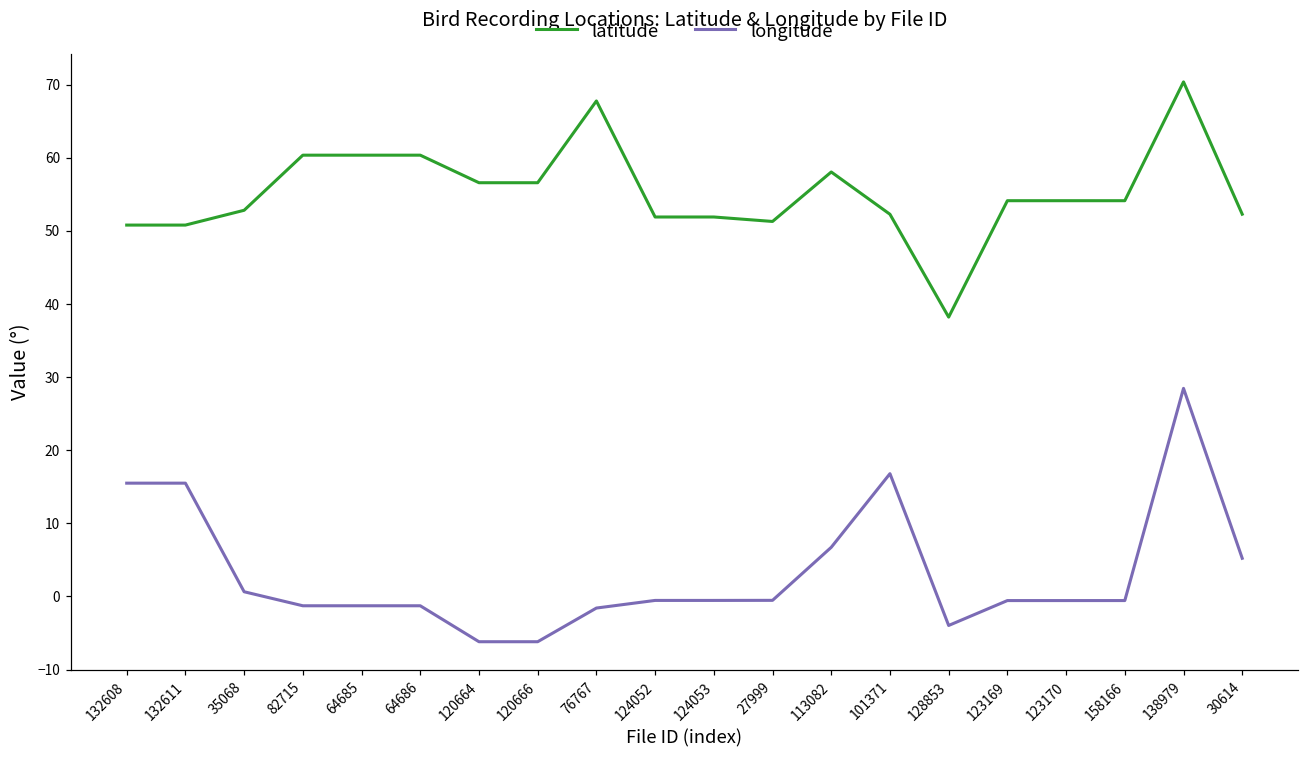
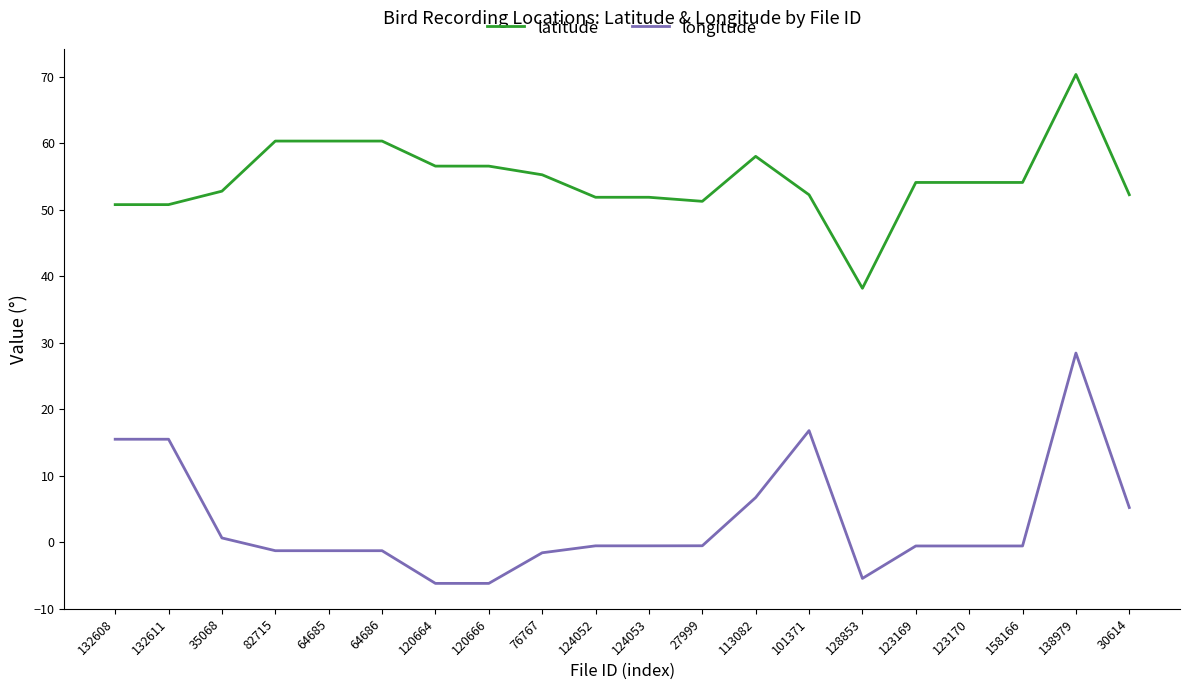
latitude, 76767: 68 -> 55
longitude, 128853: -4 -> -5
